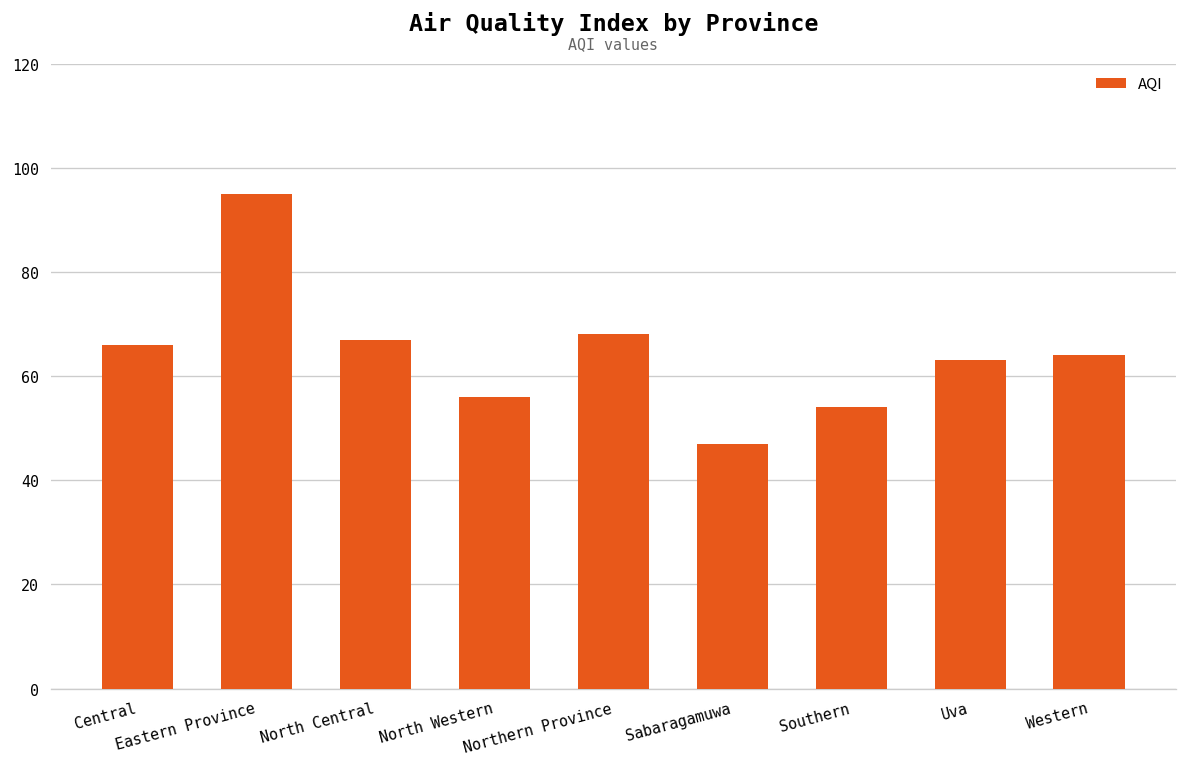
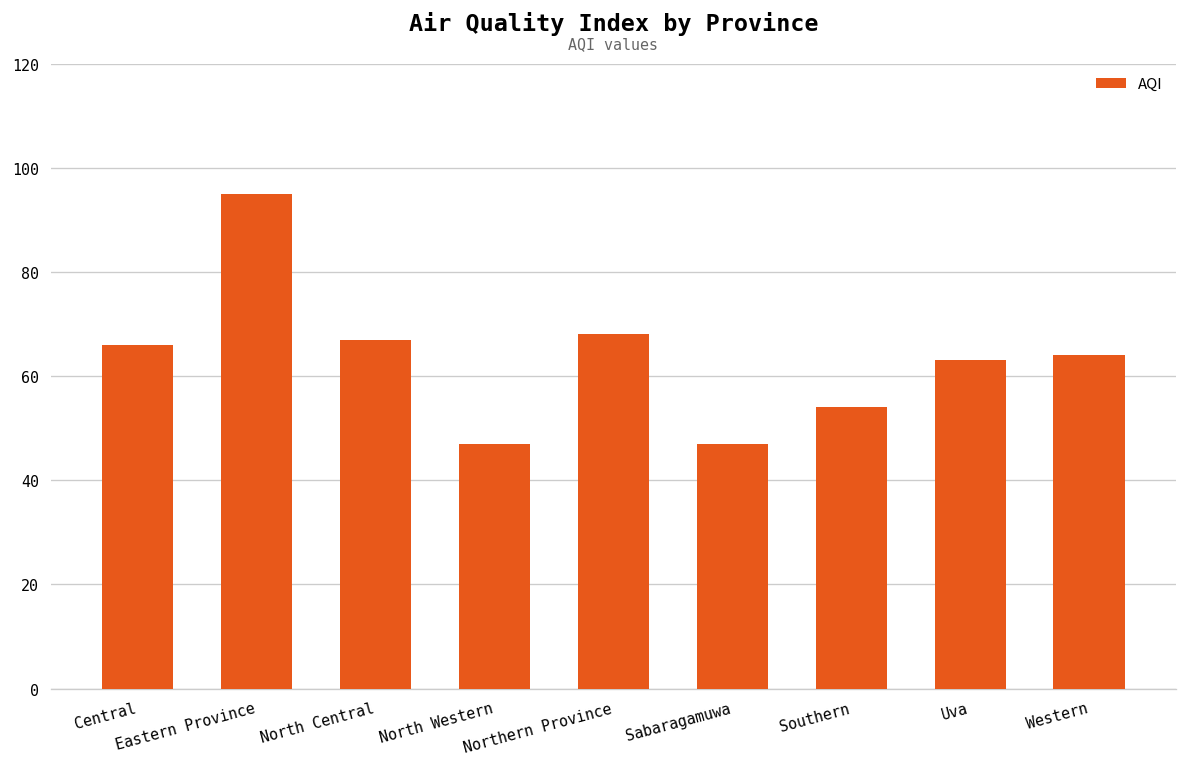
North Western: 56 -> 47
